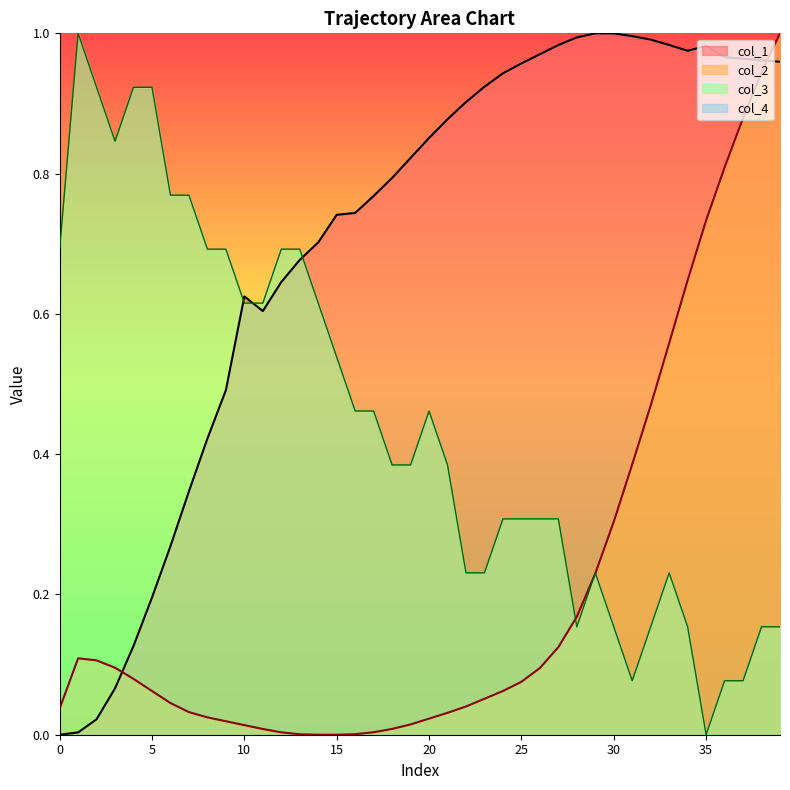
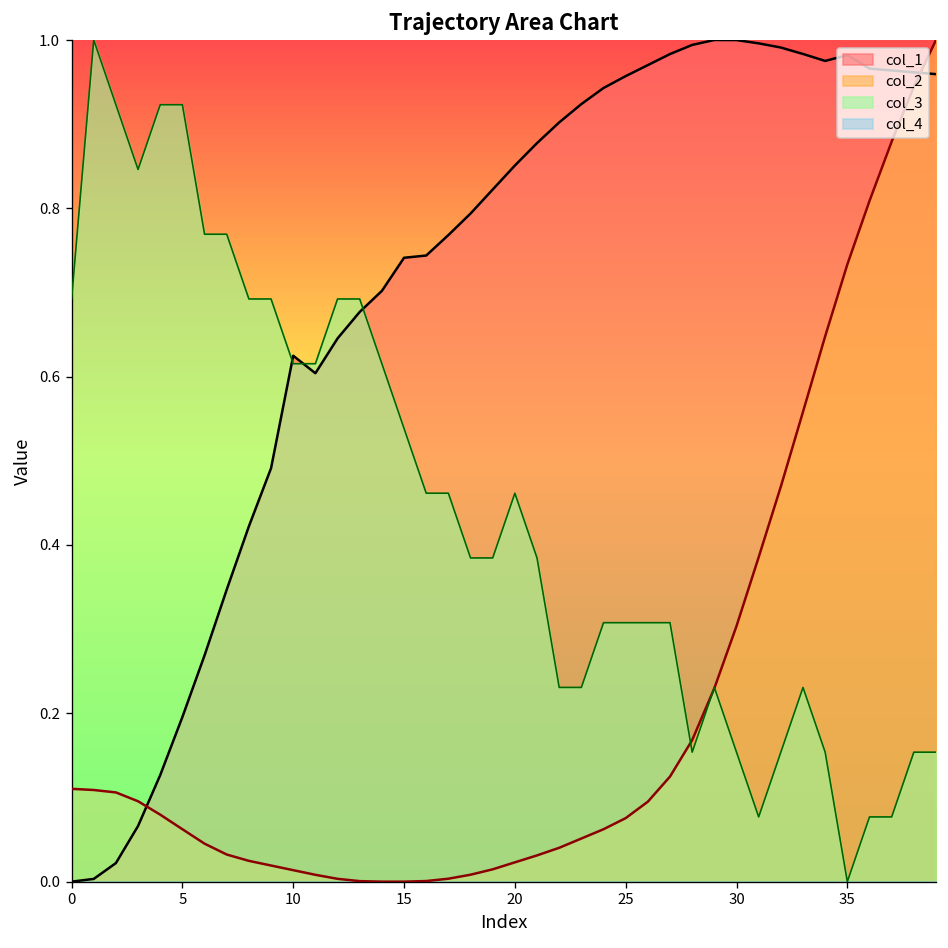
col_2, 0: 0.04 -> 0.11
